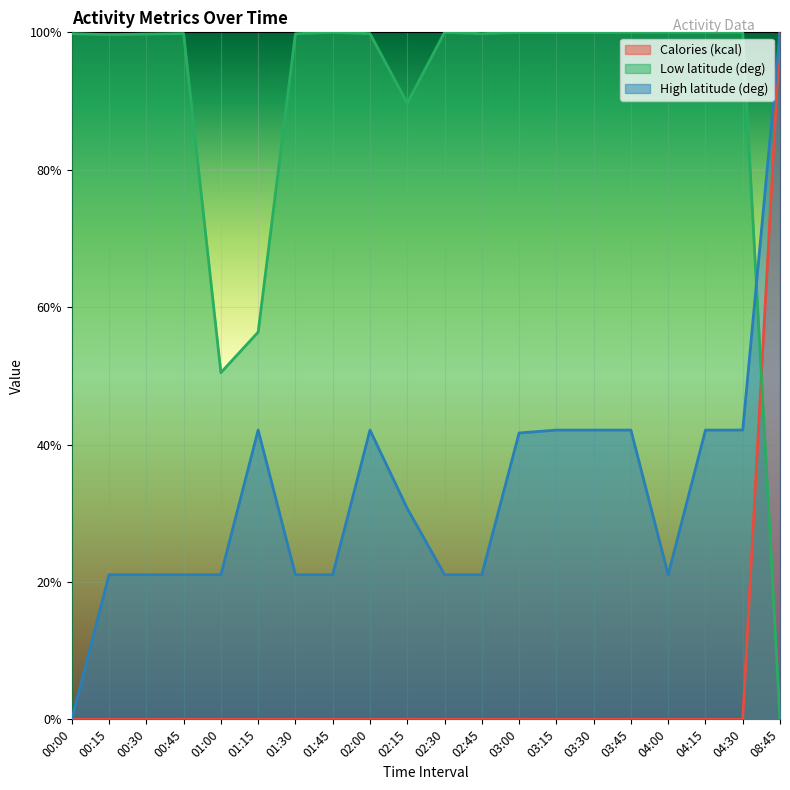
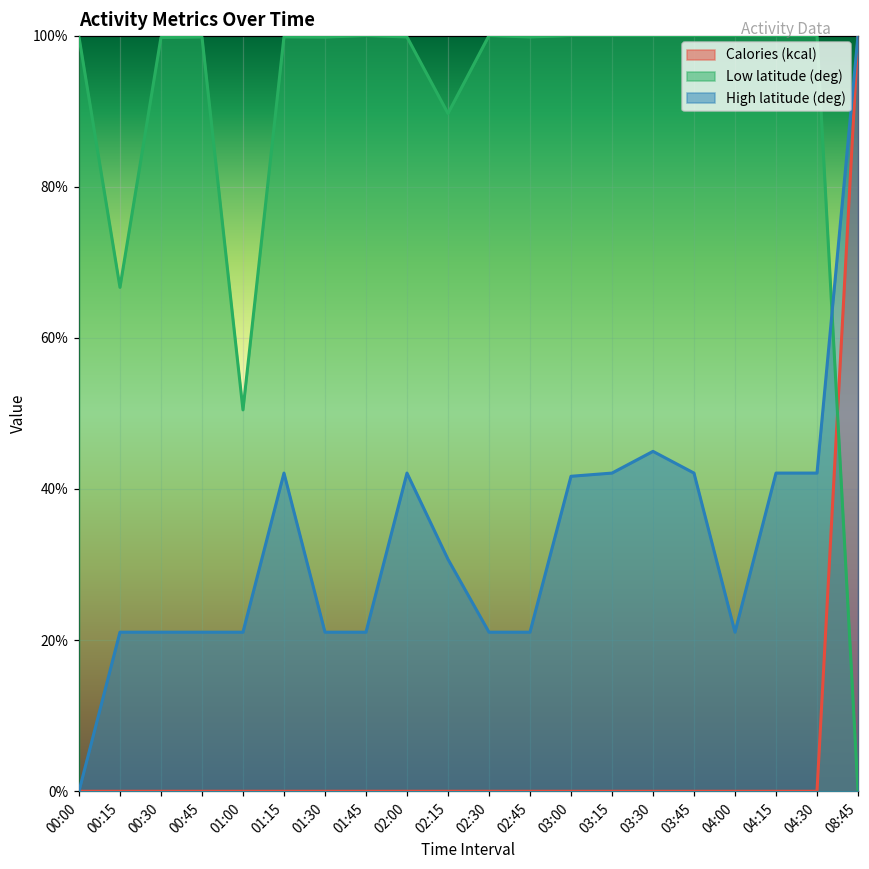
Low latitude (deg), 00:15: 100% -> 67%
Low latitude (deg), 01:15: 56% -> 100%
High latitude (deg), 03:30: 42% -> 45%
